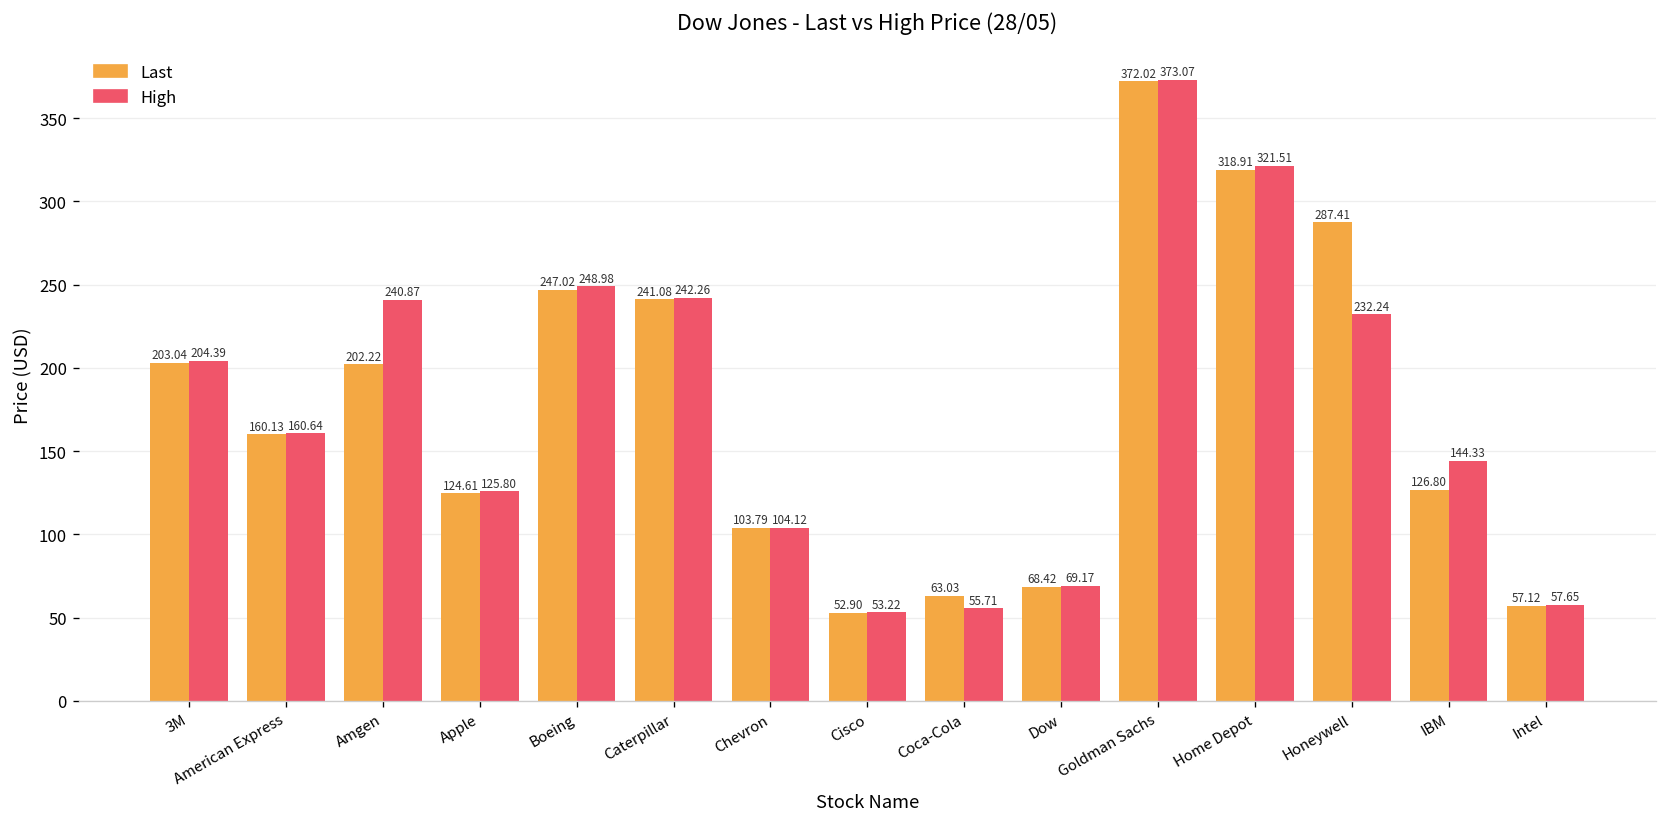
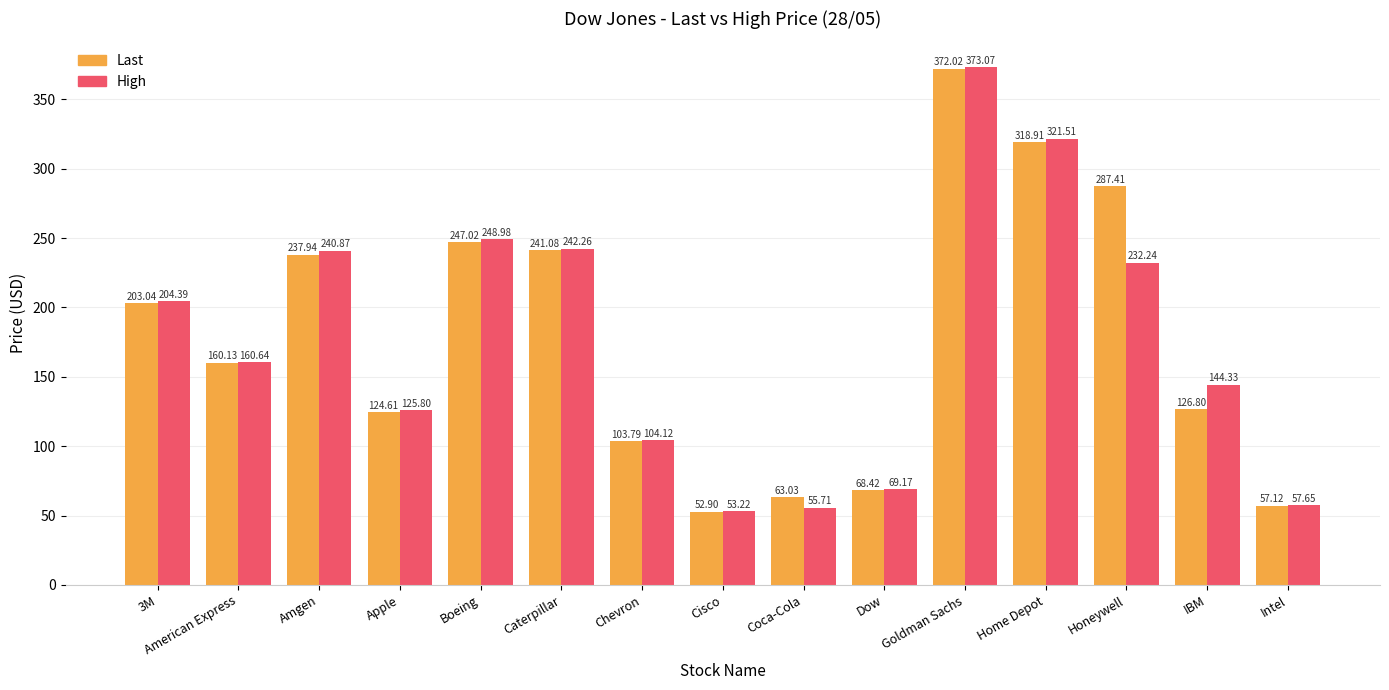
Last, Amgen: 202.22 -> 237.94
